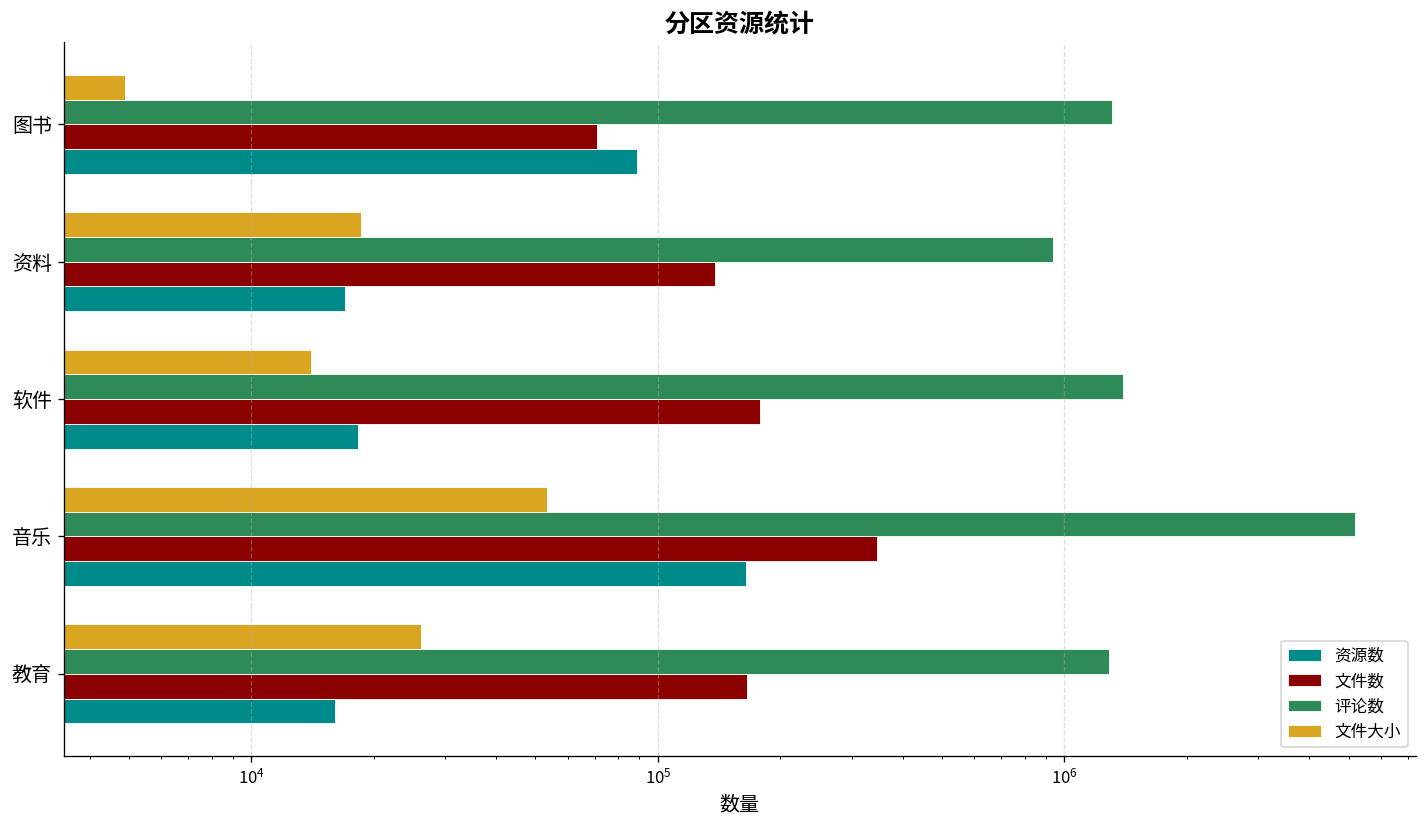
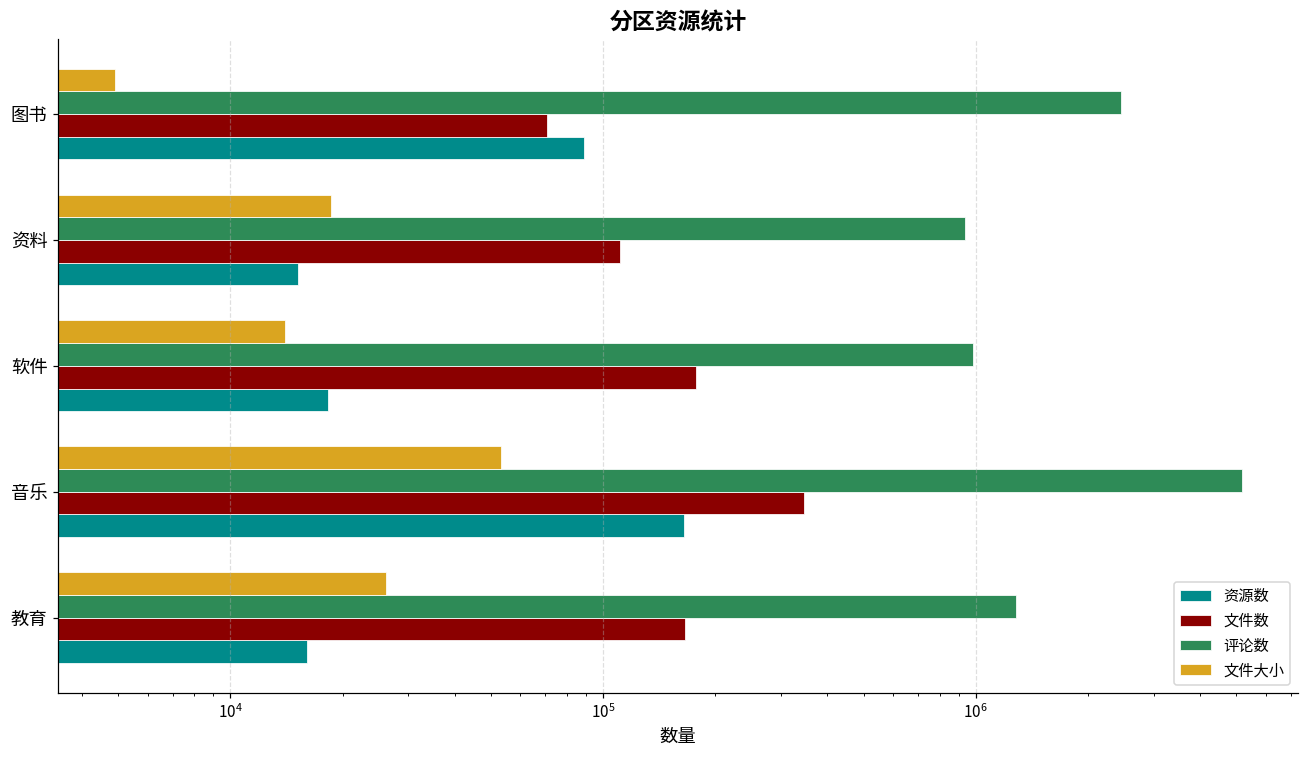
评论数, 图书: 1310000 -> 2400000
文件数, 资料: 138000 -> 111000
资源数, 资料: 17000 -> 15000
评论数, 软件: 1390000 -> 980000
